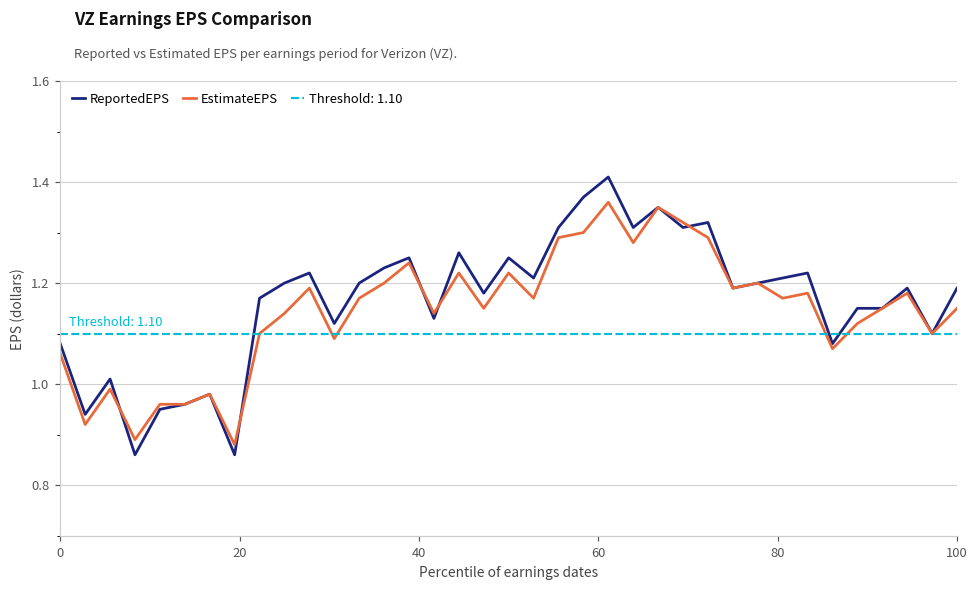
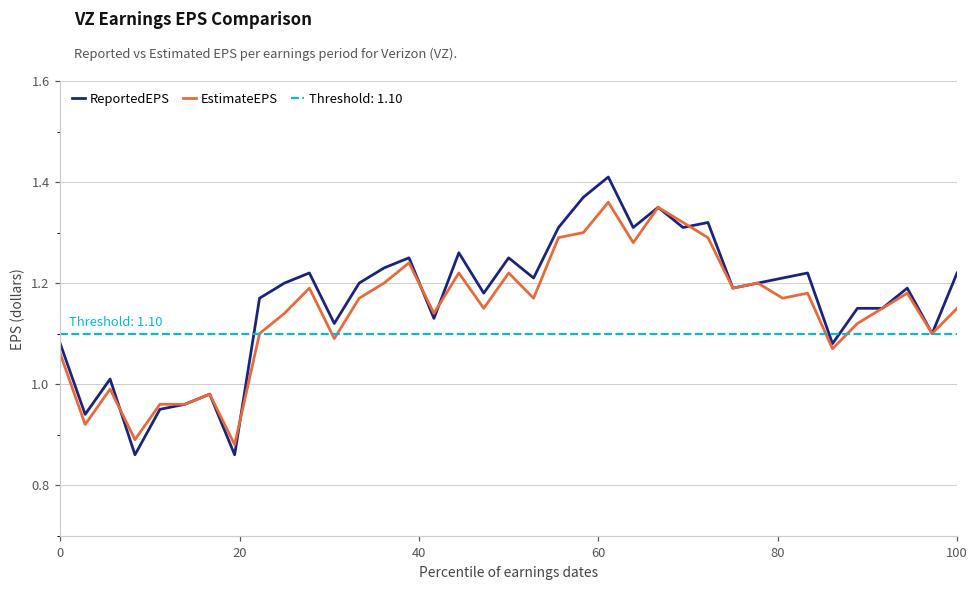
ReportedEPS, 100: 1.19 -> 1.22
